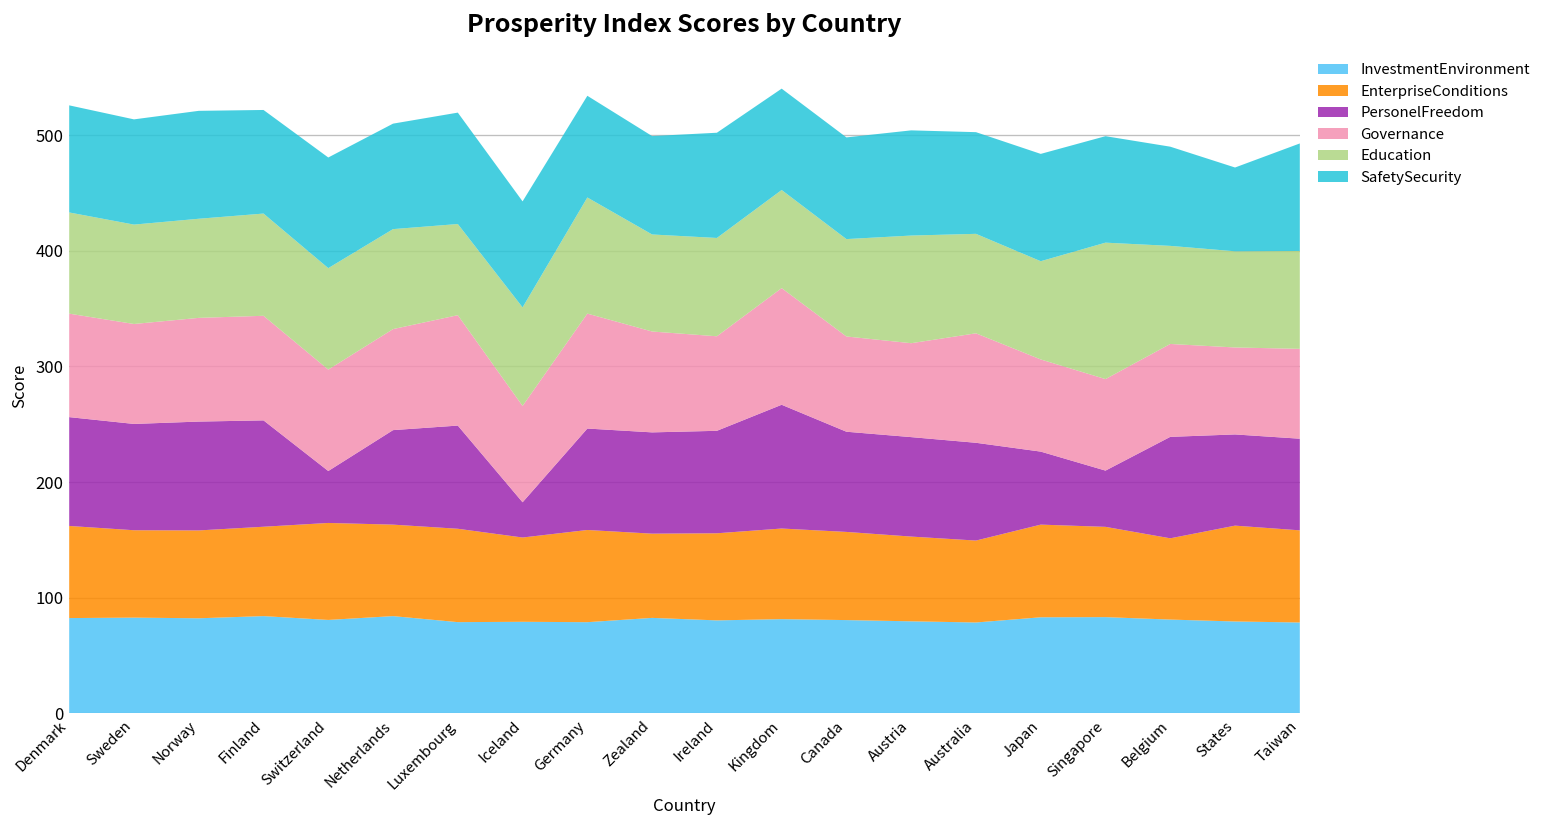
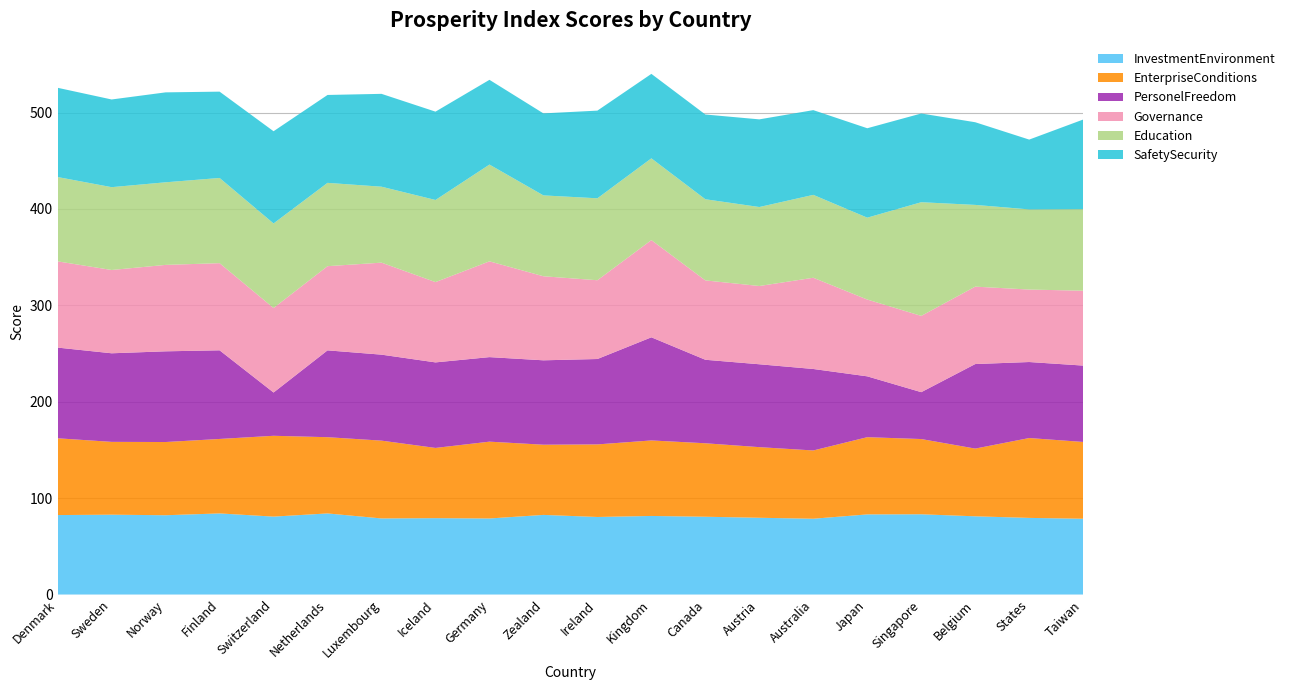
PersonelFreedom, Netherlands: 80 -> 90
PersonelFreedom, Iceland: 30 -> 90
Education, Austria: 90 -> 80
